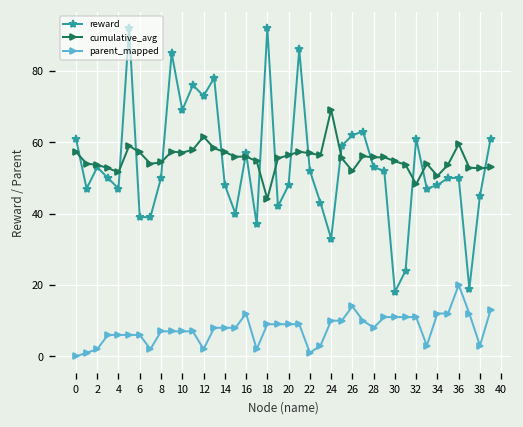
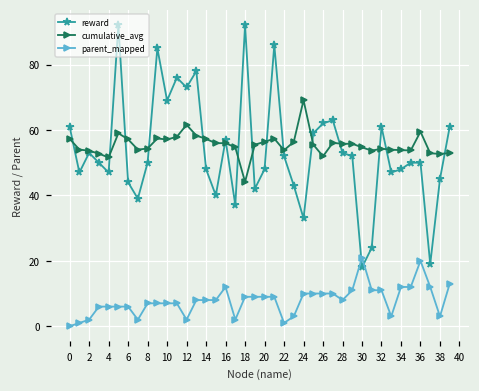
reward, 6: 39 -> 44
cumulative_avg, 22: 57 -> 54
parent_mapped, 26: 14 -> 10
parent_mapped, 30: 11 -> 21
cumulative_avg, 32: 48 -> 54
cumulative_avg, 34: 51 -> 54
